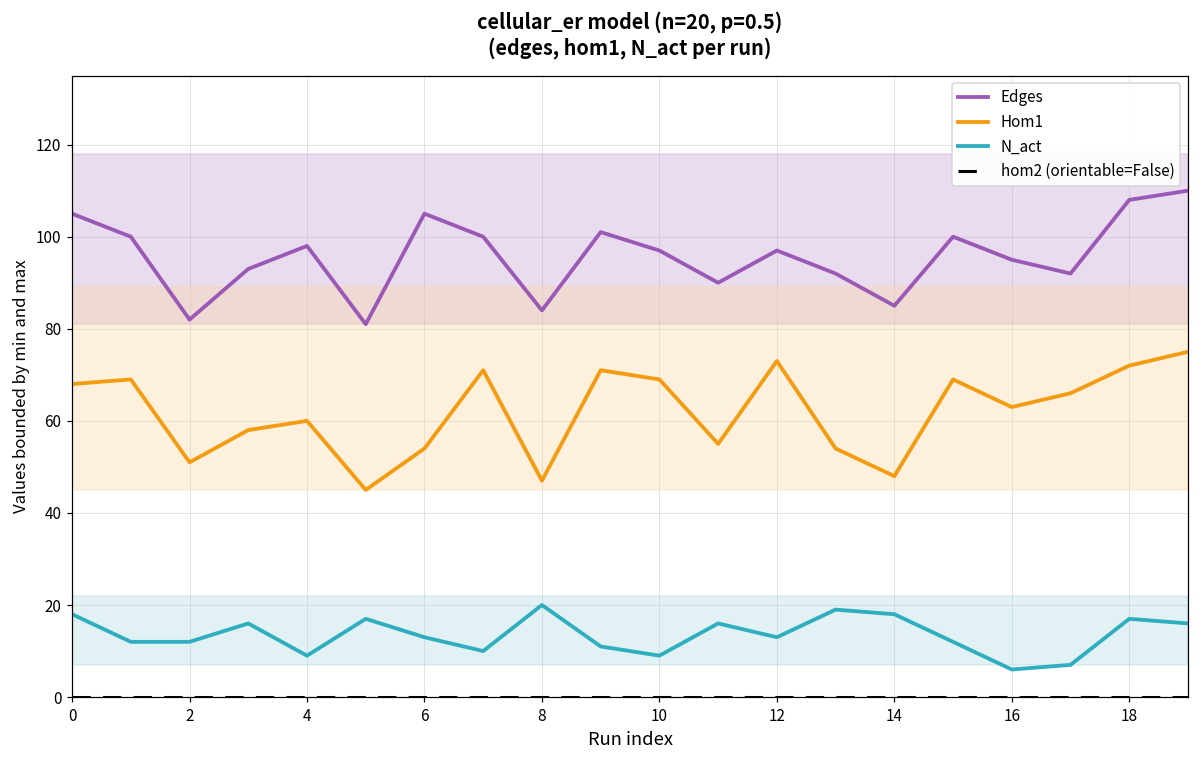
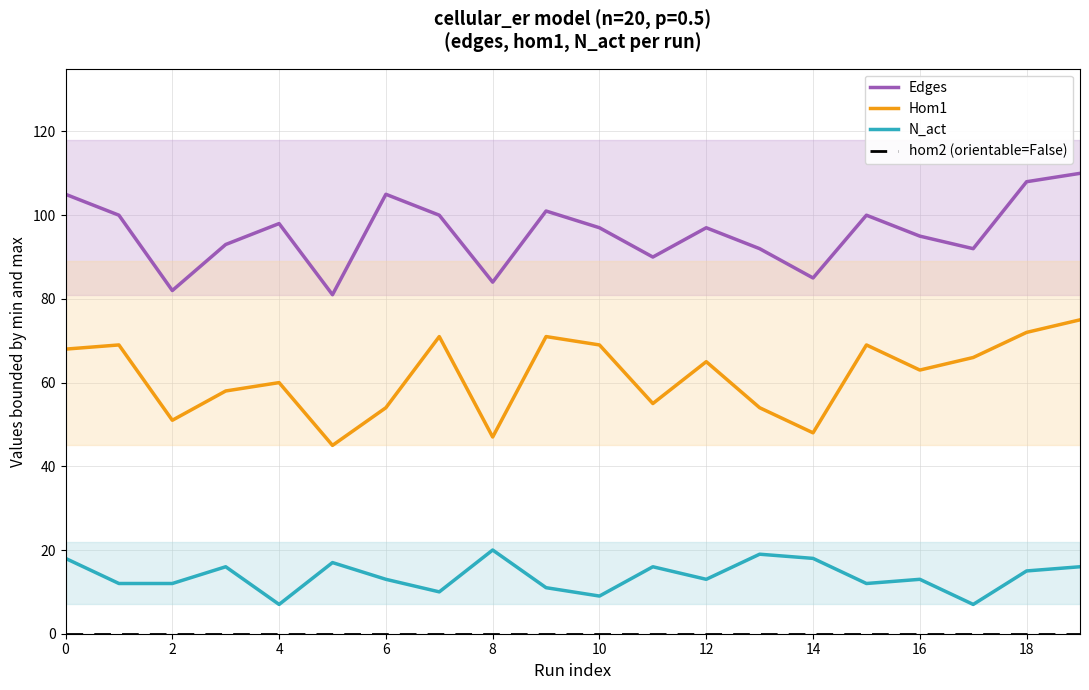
N_act, 4: 9 -> 7
Hom1, 12: 73 -> 65
N_act, 16: 6 -> 13
N_act, 18: 17 -> 15
